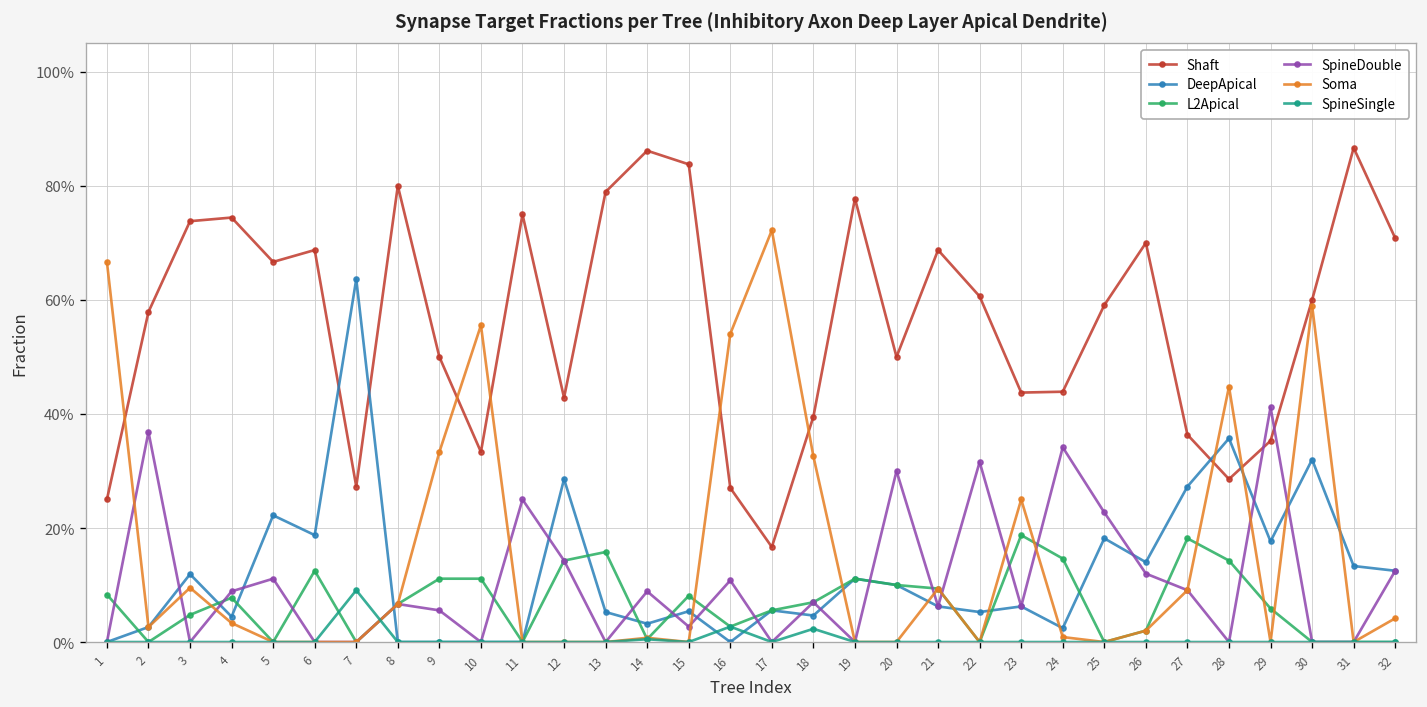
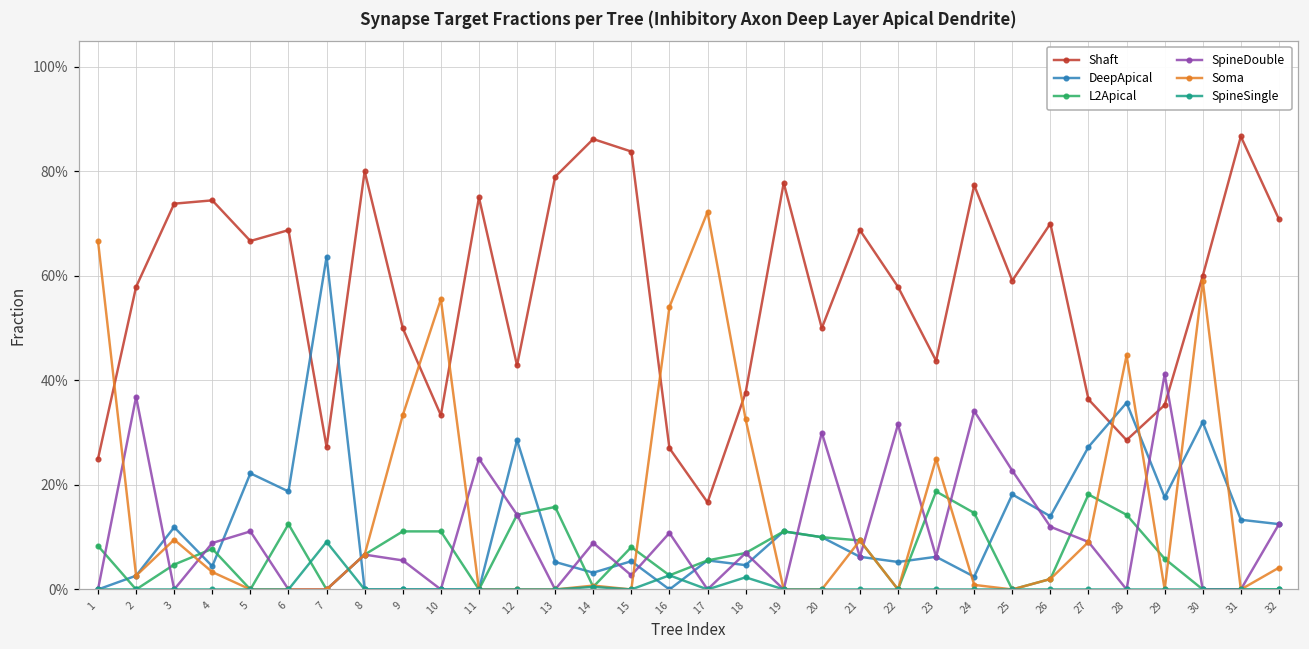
Shaft, 18: 40% -> 38%
Shaft, 22: 61% -> 58%
Shaft, 24: 44% -> 77%
